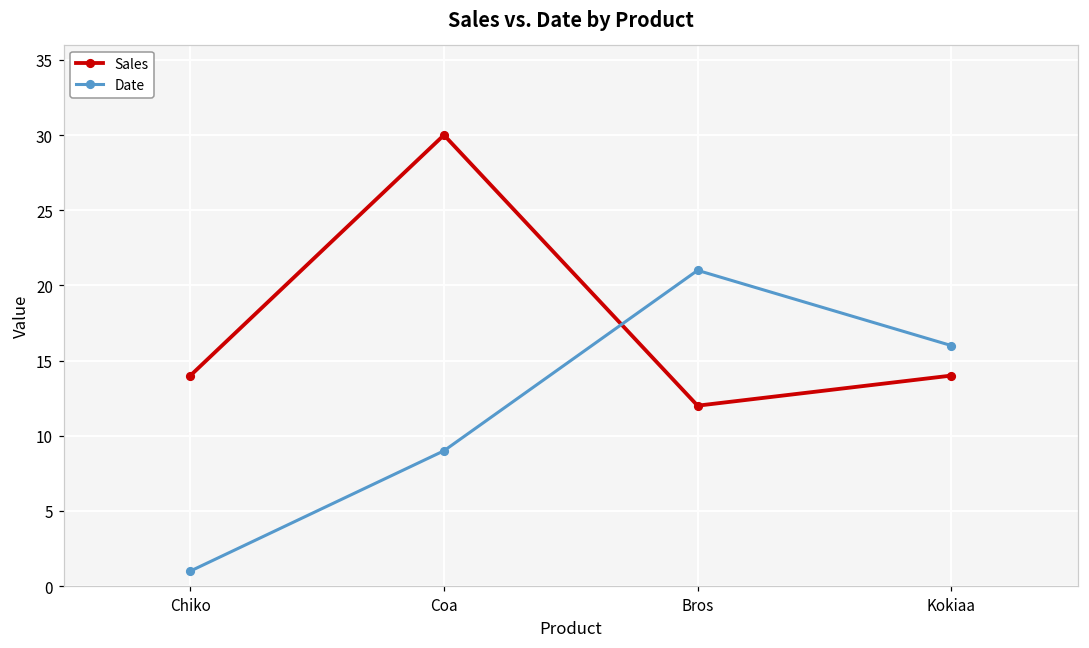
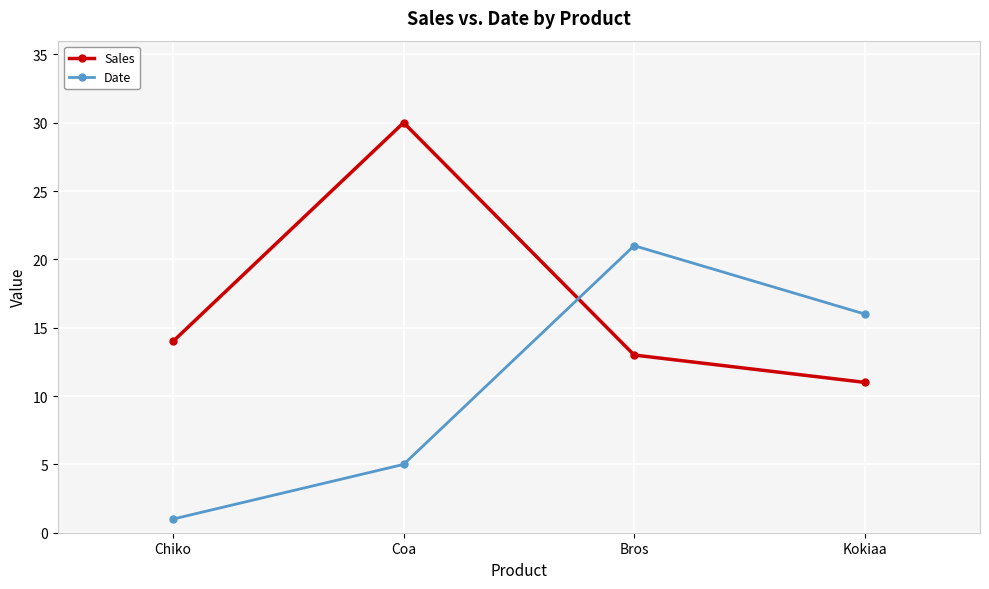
Date, Coa: 9 -> 5
Sales, Bros: 12 -> 13
Sales, Kokiaa: 14 -> 11
